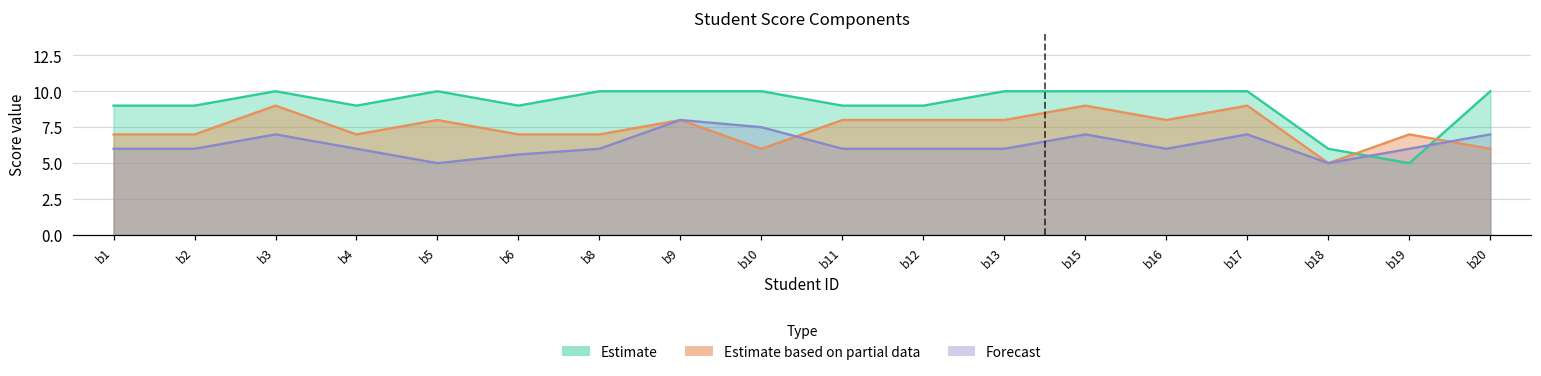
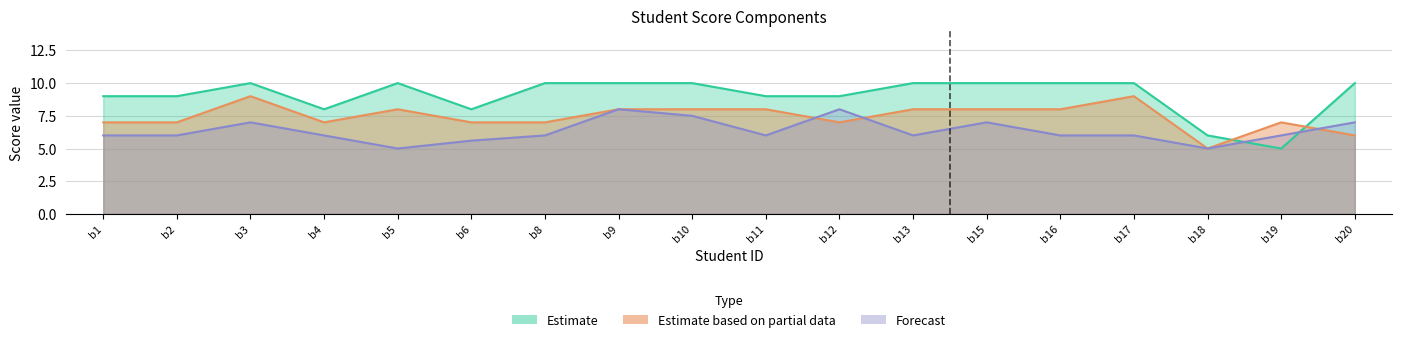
Estimate, b4: 9 -> 8
Estimate, b6: 9 -> 8
Estimate based on partial data, b10: 6 -> 8
Estimate based on partial data, b12: 8 -> 7
Forecast, b12: 6 -> 8
Estimate based on partial data, b15: 9 -> 8
Forecast, b17: 7 -> 6
